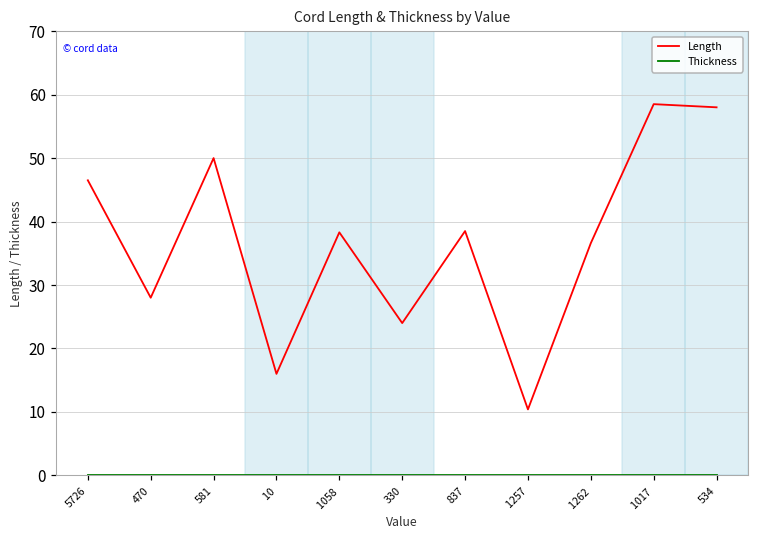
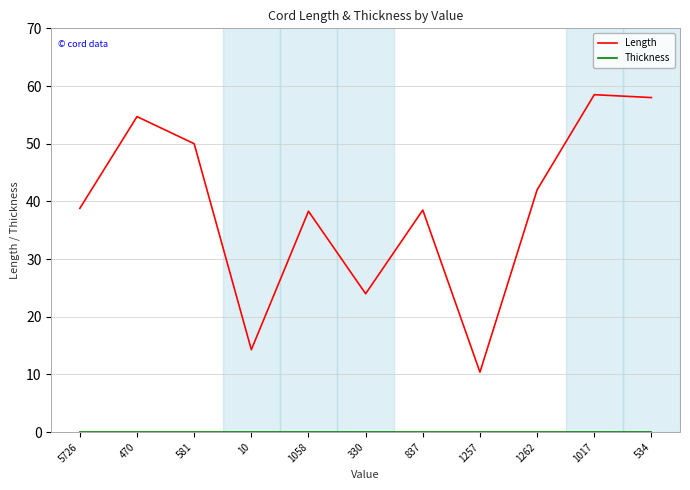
Length, 5726: 47 -> 39
Length, 470: 28 -> 55
Length, 10: 16 -> 14
Length, 1262: 37 -> 42
